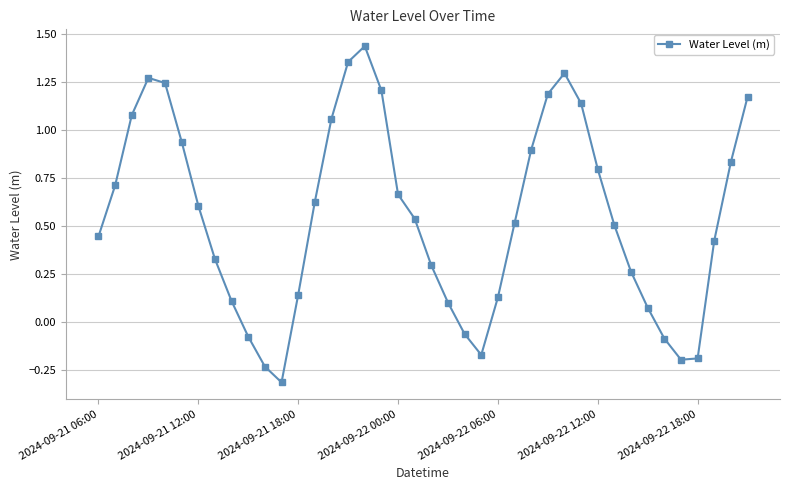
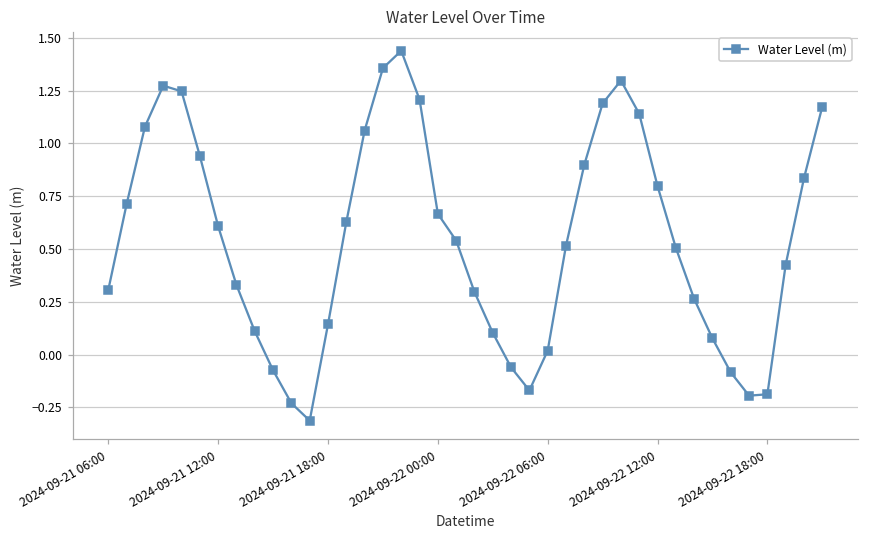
2024-09-21 06:00: 0.45 -> 0.31
2024-09-22 06:00: 0.13 -> 0.02
